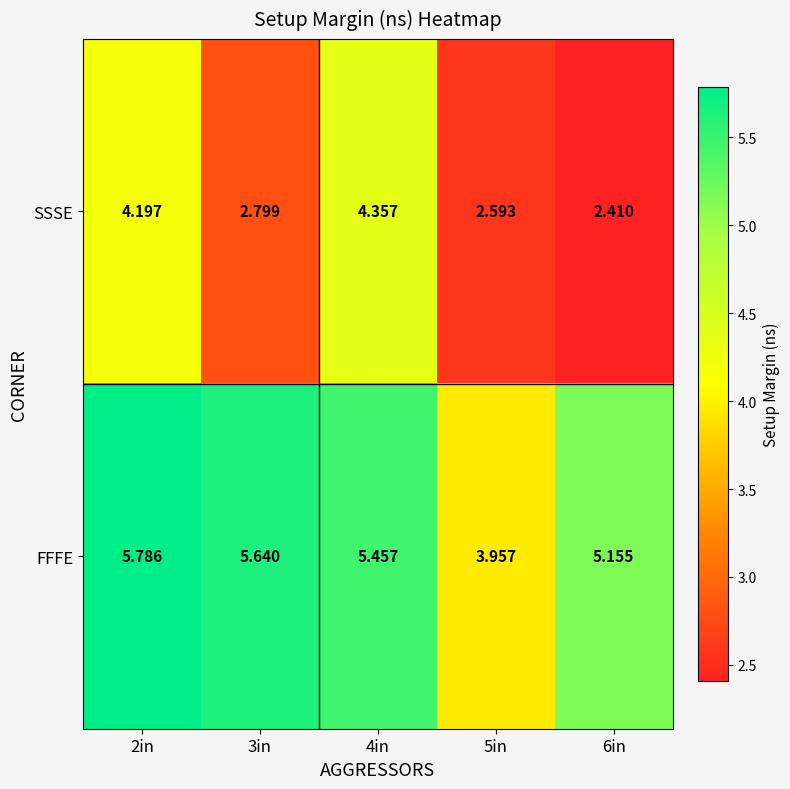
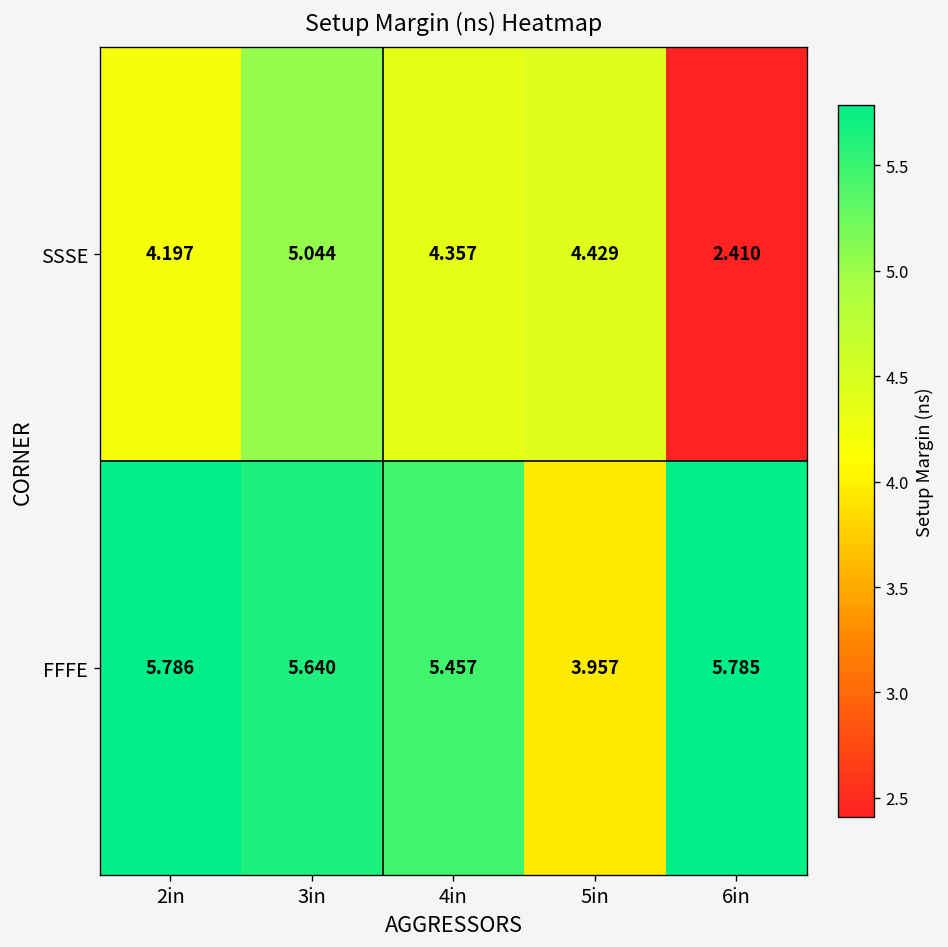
SSSE, 3in: 2.799 -> 5.044
SSSE, 5in: 2.593 -> 4.429
FFFE, 6in: 5.155 -> 5.785
